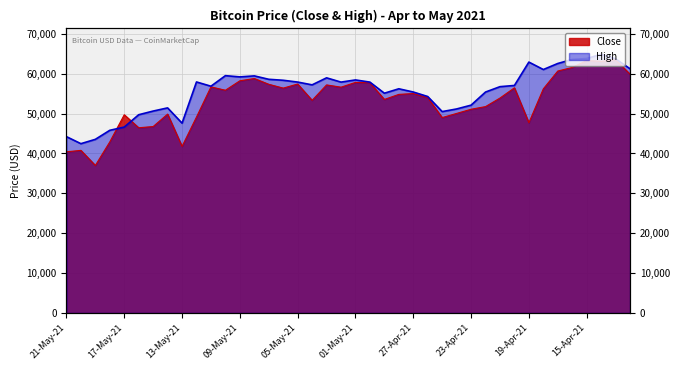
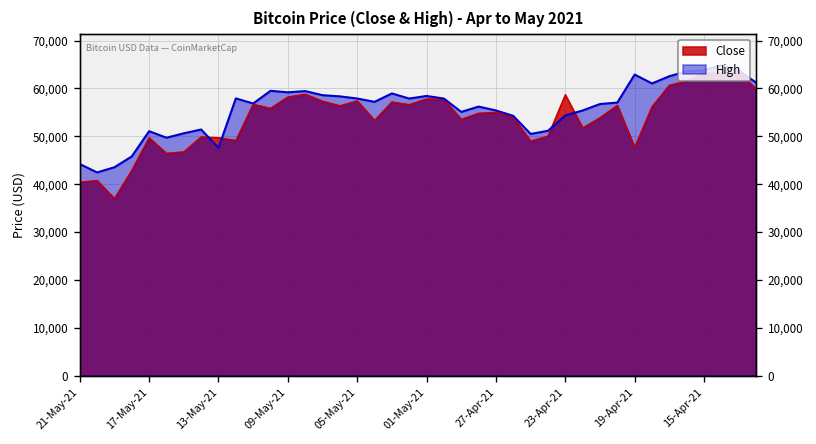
High, 17-May-21: 47,000 -> 51,000
Close, 13-May-21: 42,000 -> 50,000
Close, 23-Apr-21: 51,000 -> 59,000
High, 23-Apr-21: 52,000 -> 54,000
